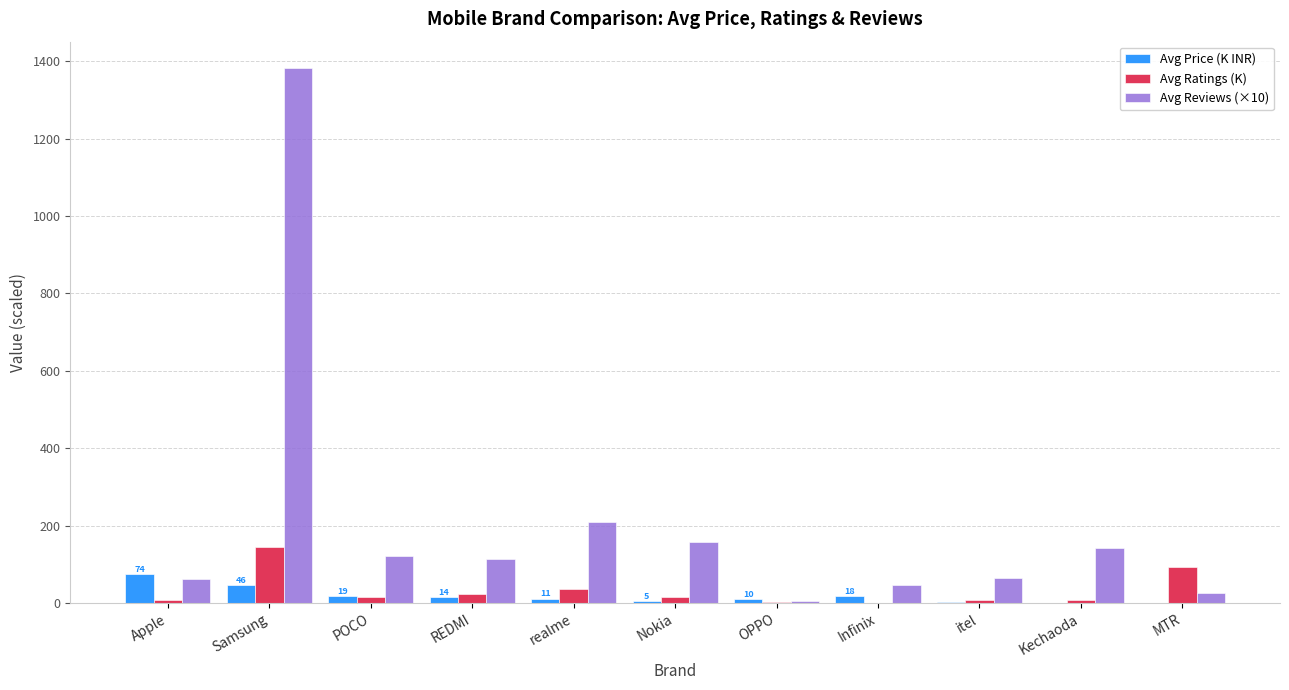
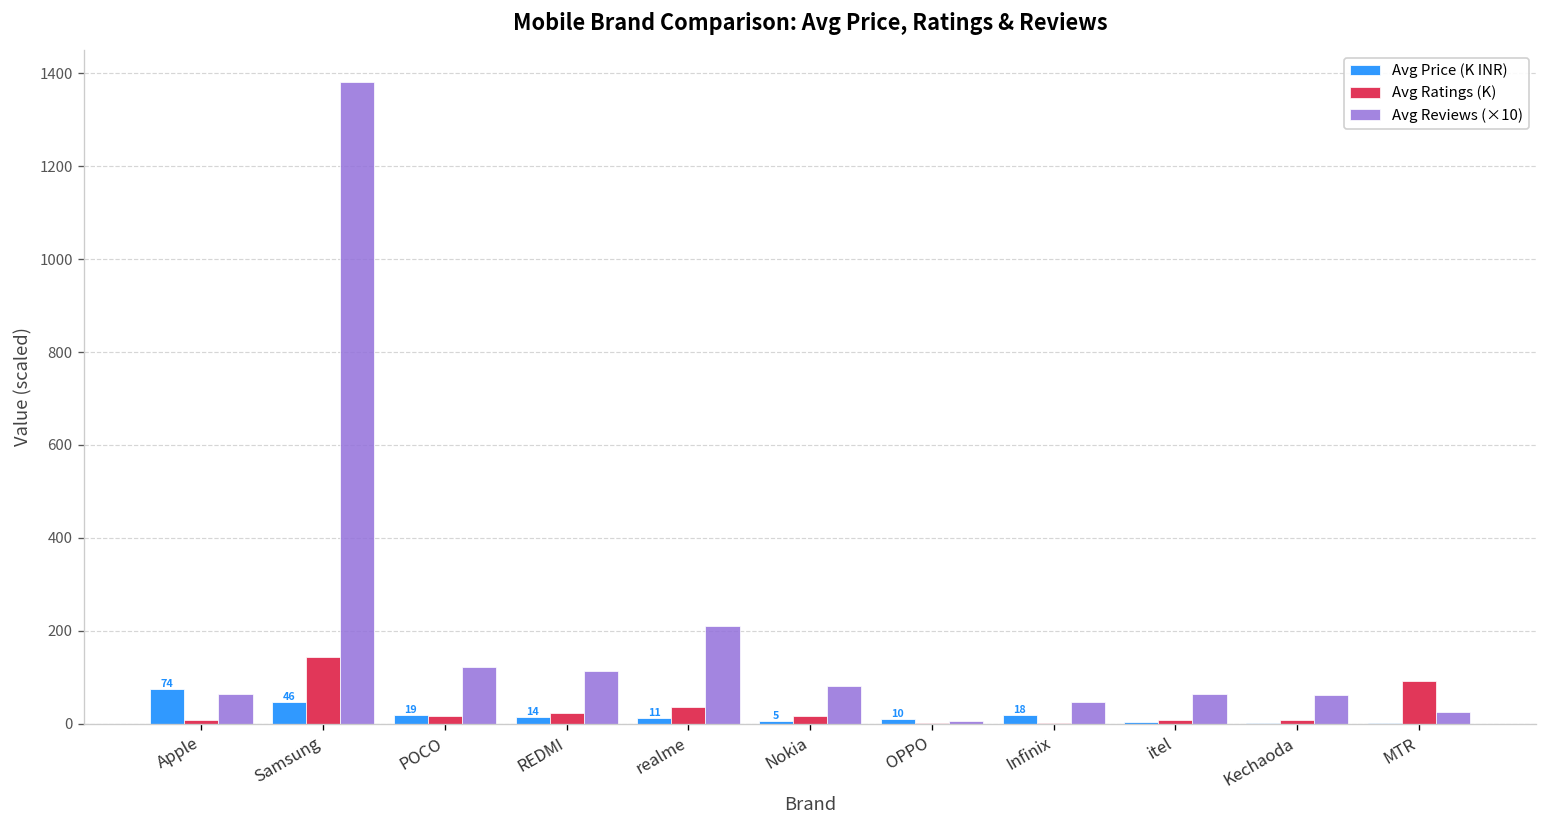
Avg Reviews (×10), Nokia: 160 -> 80
Avg Reviews (×10), Kechaoda: 140 -> 60
